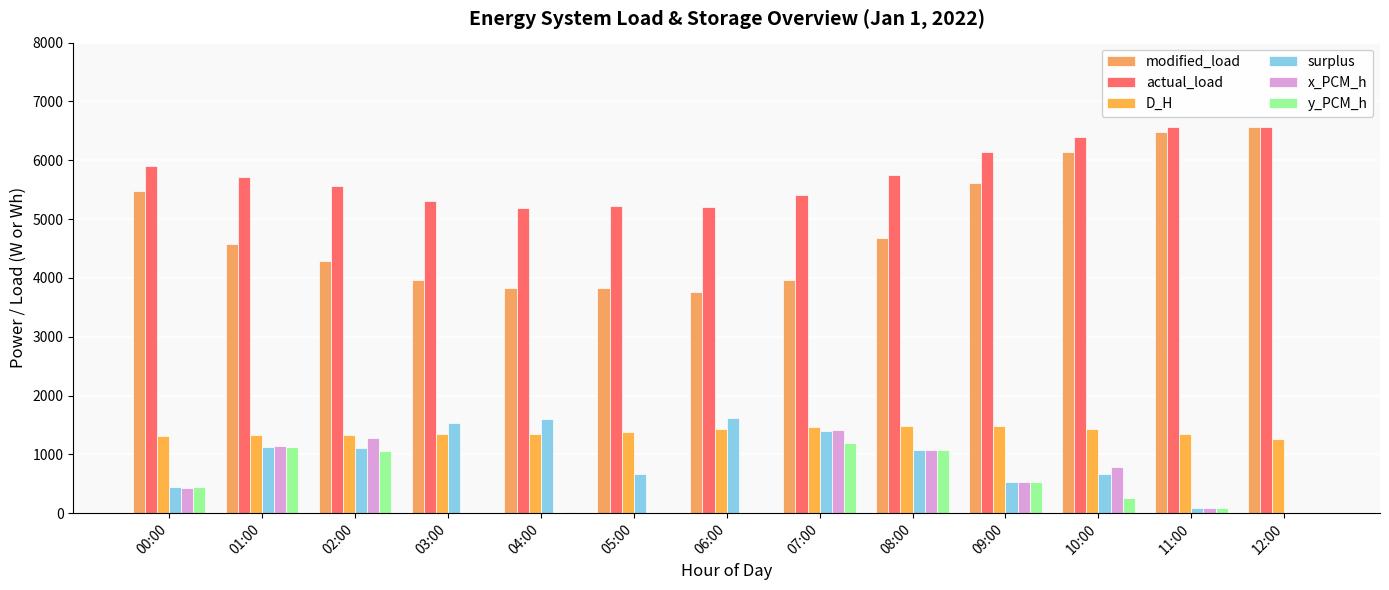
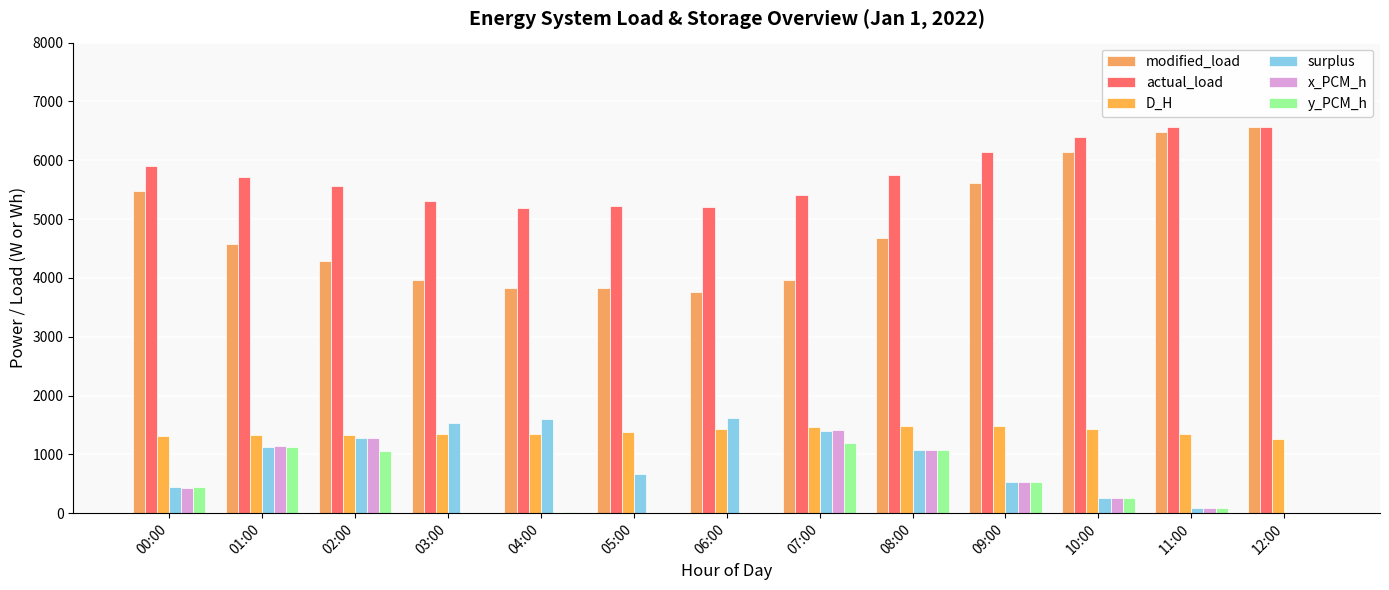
surplus, 02:00: 1100 -> 1300
surplus, 10:00: 700 -> 300
x_PCM_h, 10:00: 800 -> 300
